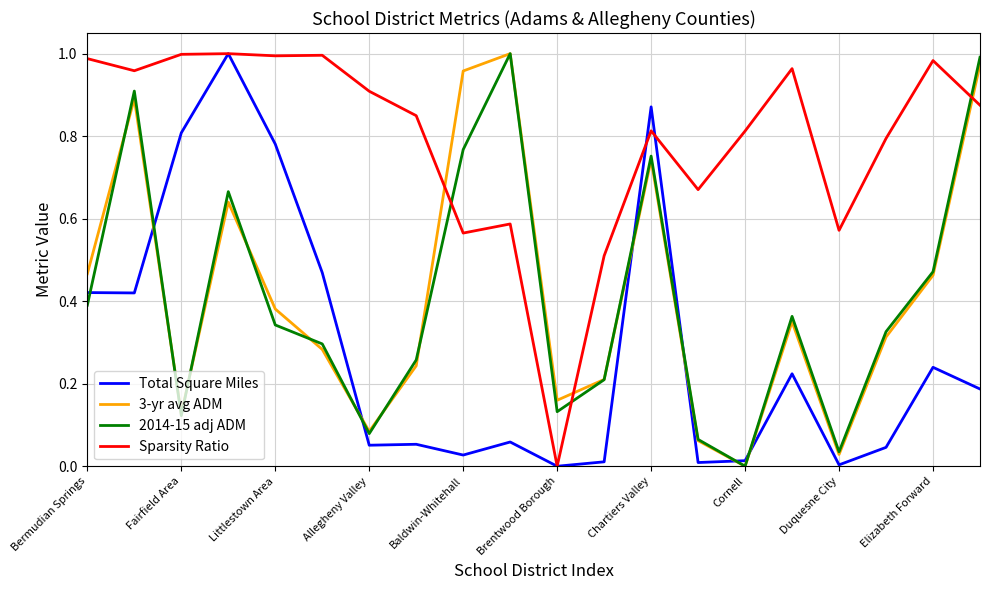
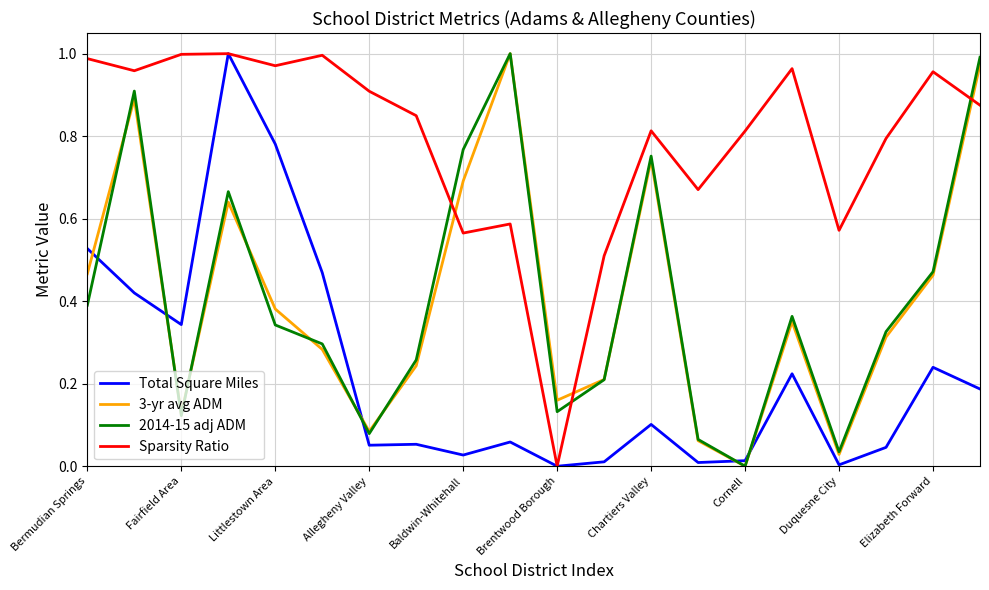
Total Square Miles, Bermudian Springs: 0.42 -> 0.53
Total Square Miles, Fairfield Area: 0.81 -> 0.34
Sparsity Ratio, Littlestown Area: 0.99 -> 0.97
3-yr avg ADM, Baldwin-Whitehall: 0.96 -> 0.69
Total Square Miles, Chartiers Valley: 0.87 -> 0.10
Sparsity Ratio, Elizabeth Forward: 0.98 -> 0.96
